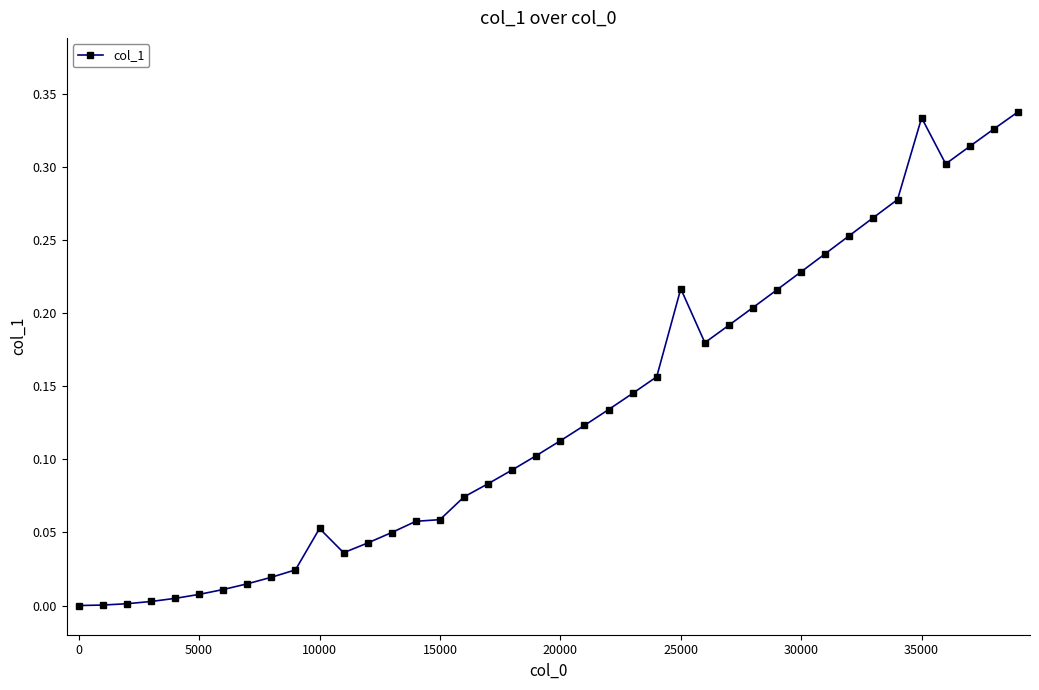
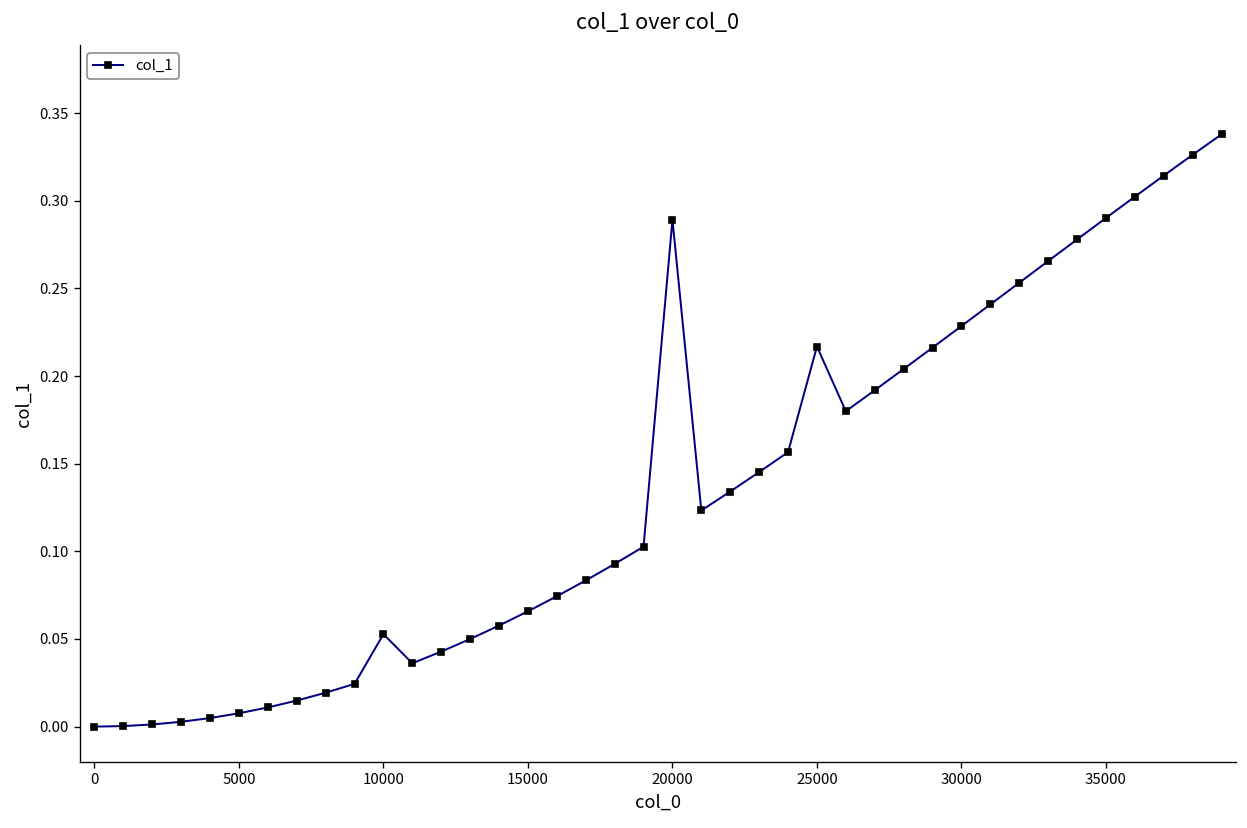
15000: 0.059 -> 0.066
20000: 0.113 -> 0.289
35000: 0.334 -> 0.290
